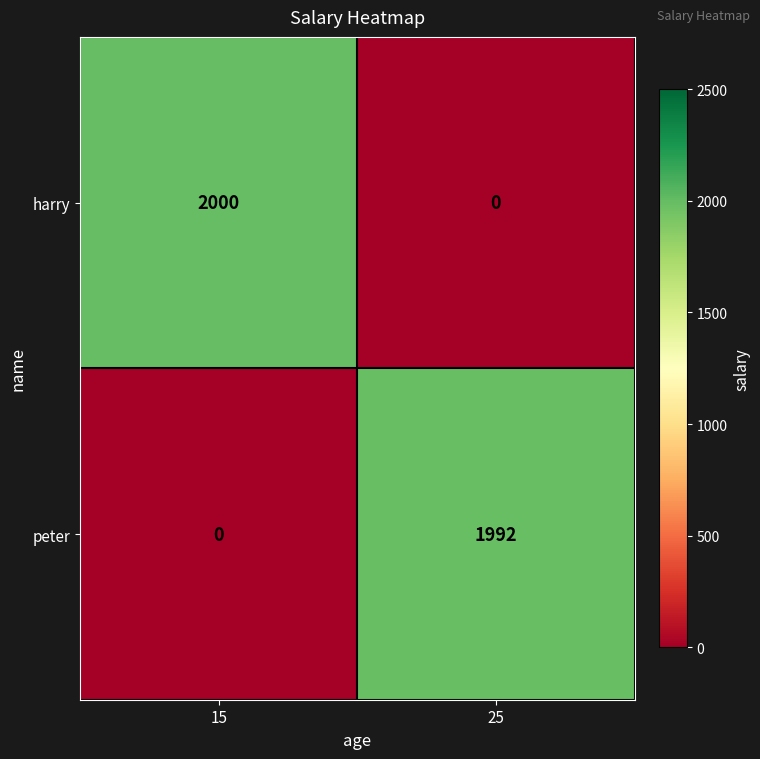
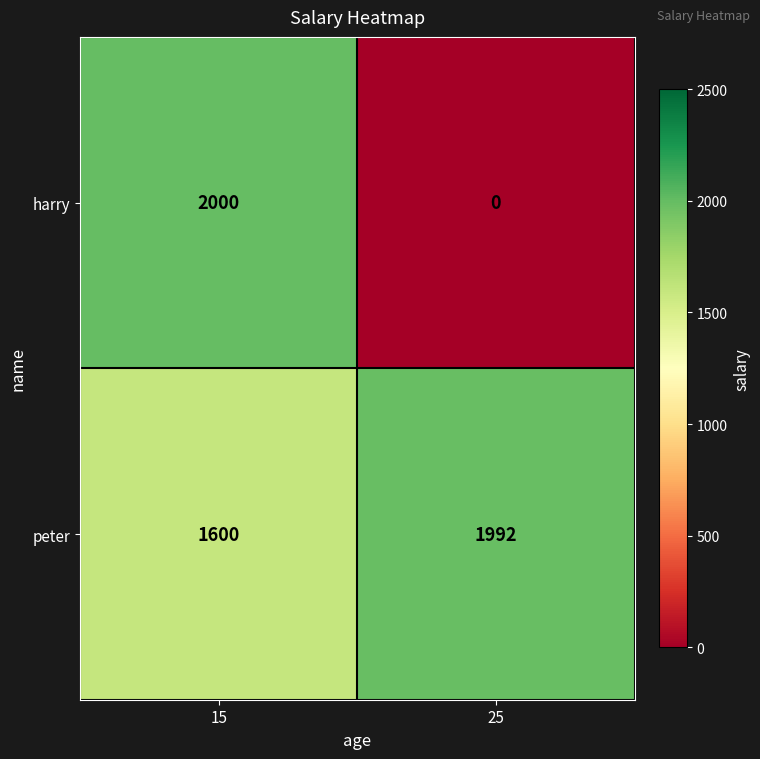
peter, 15: 0 -> 1600
